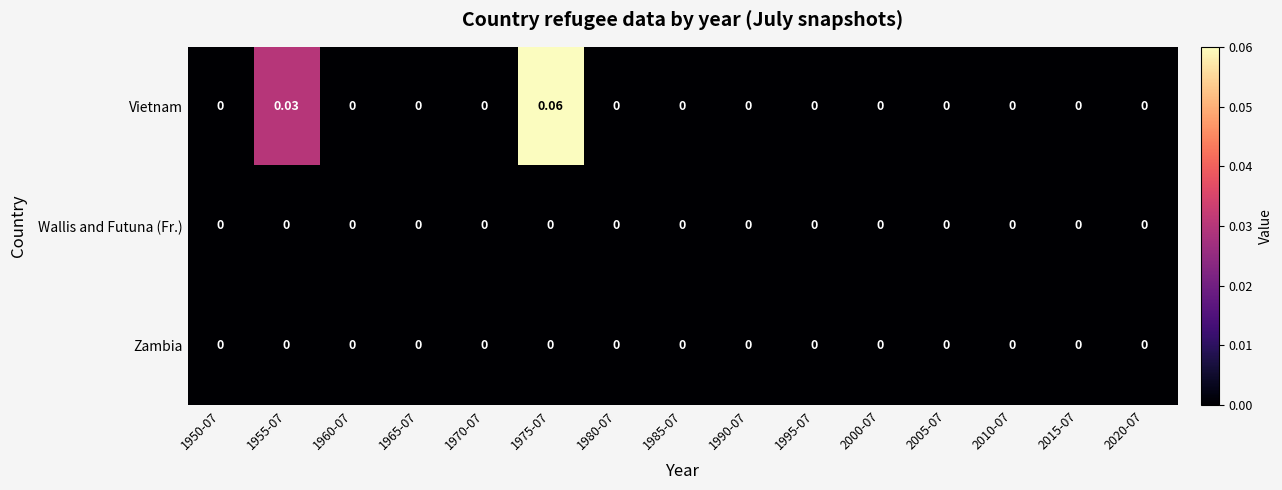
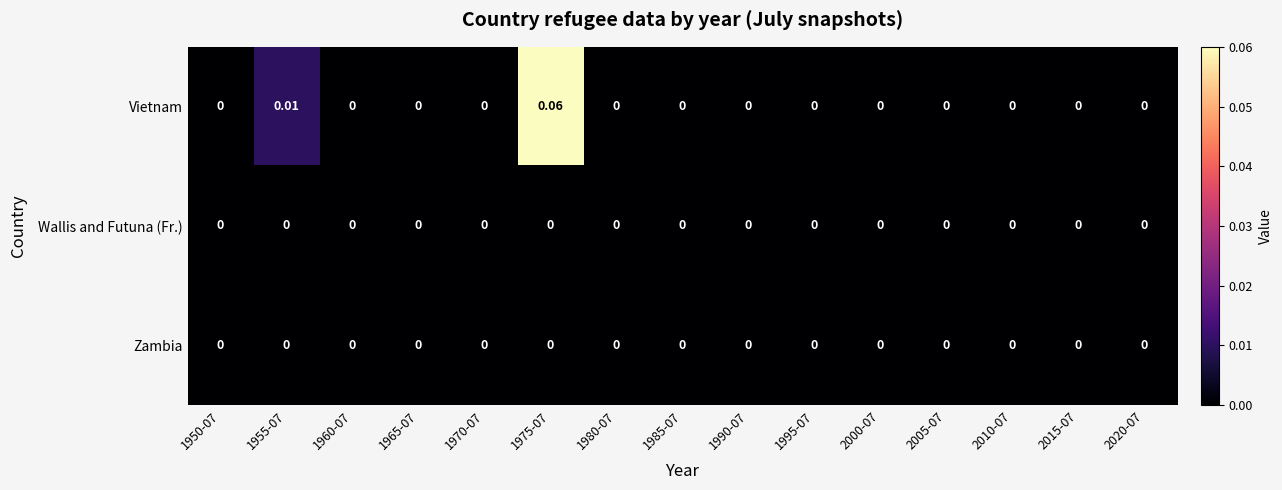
Vietnam, 1955-07: 0.03 -> 0.01
